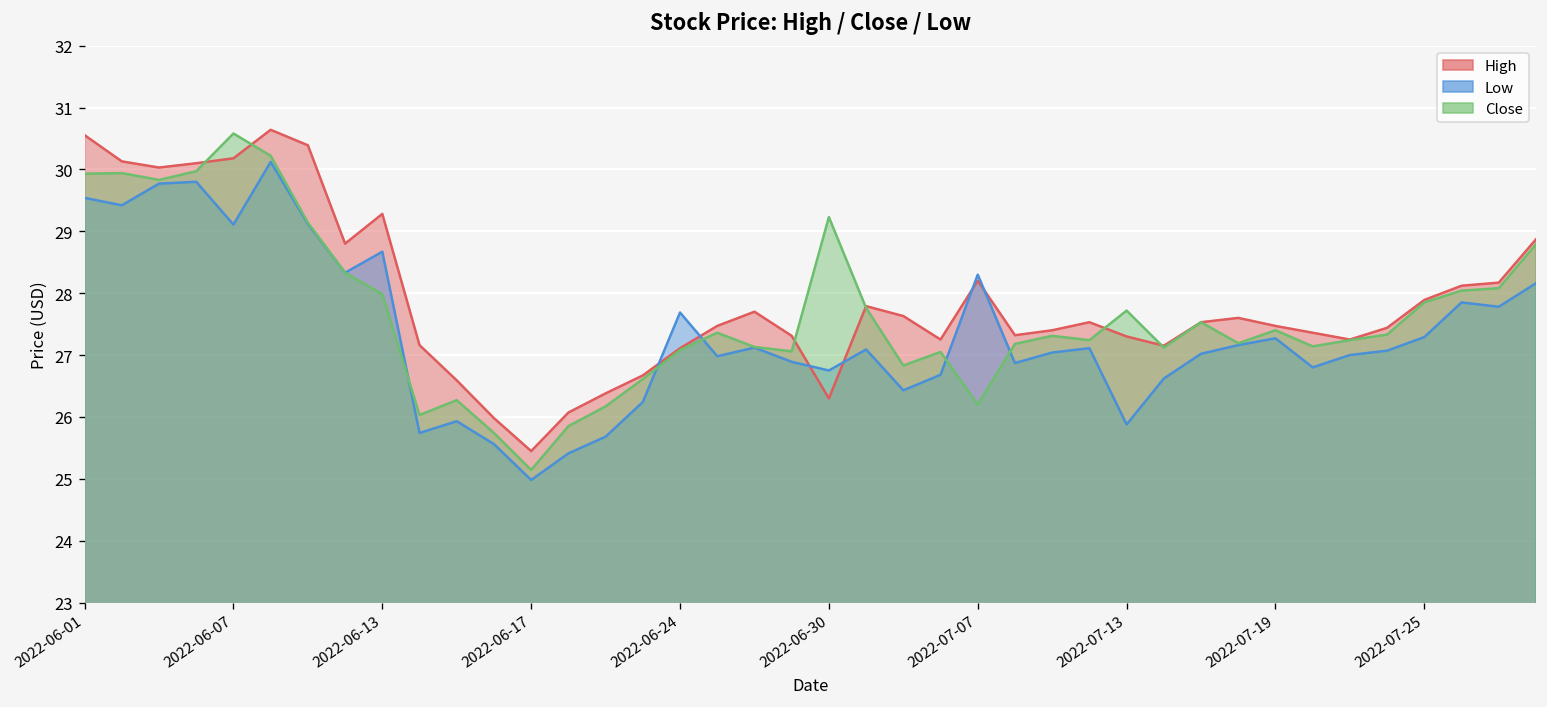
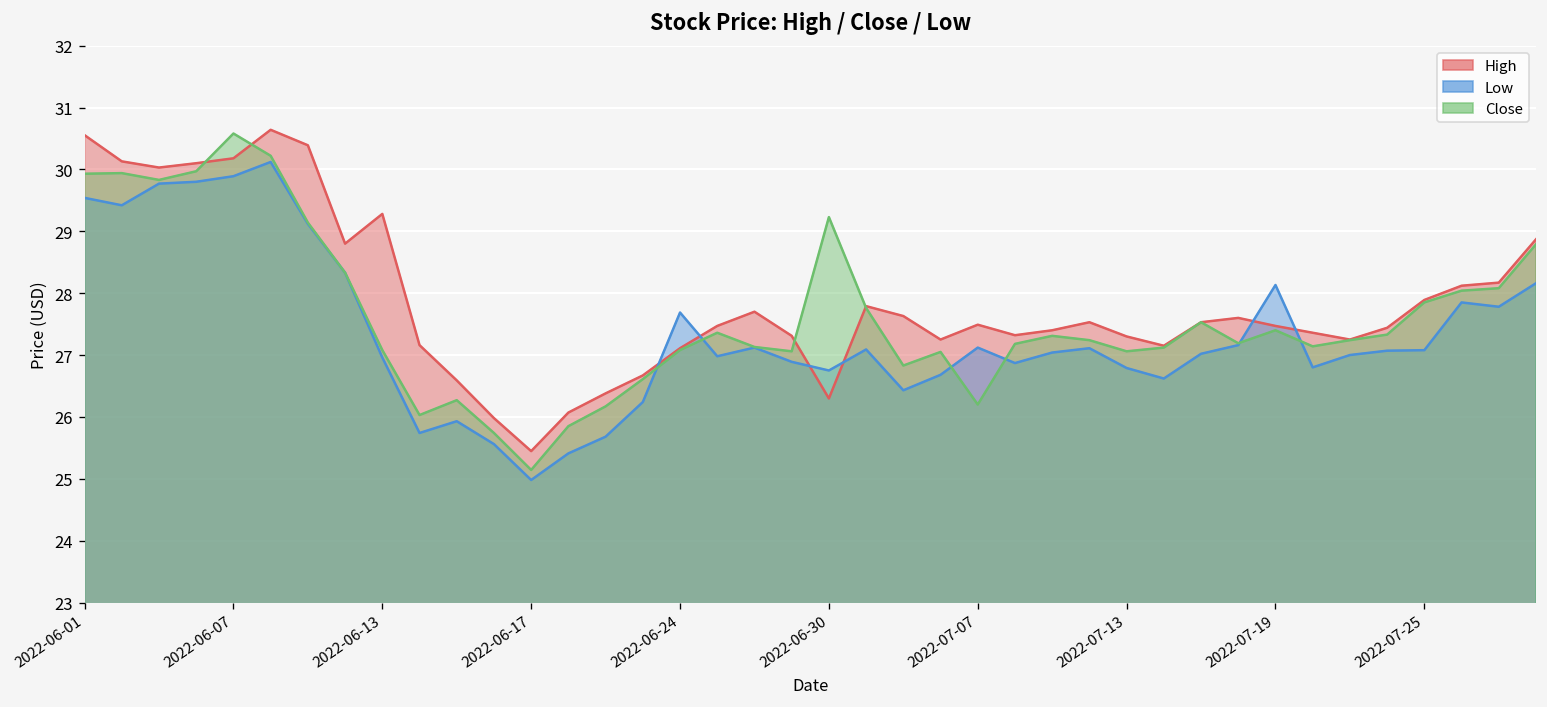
Low, 2022-06-07: 29.1 -> 29.9
Low, 2022-06-13: 28.7 -> 27.0
Close, 2022-06-13: 28.0 -> 27.1
High, 2022-07-07: 28.2 -> 27.5
Low, 2022-07-07: 28.3 -> 27.1
Low, 2022-07-13: 25.9 -> 26.8
Close, 2022-07-13: 27.7 -> 27.1
Low, 2022-07-19: 27.3 -> 28.1
Low, 2022-07-25: 27.3 -> 27.1
